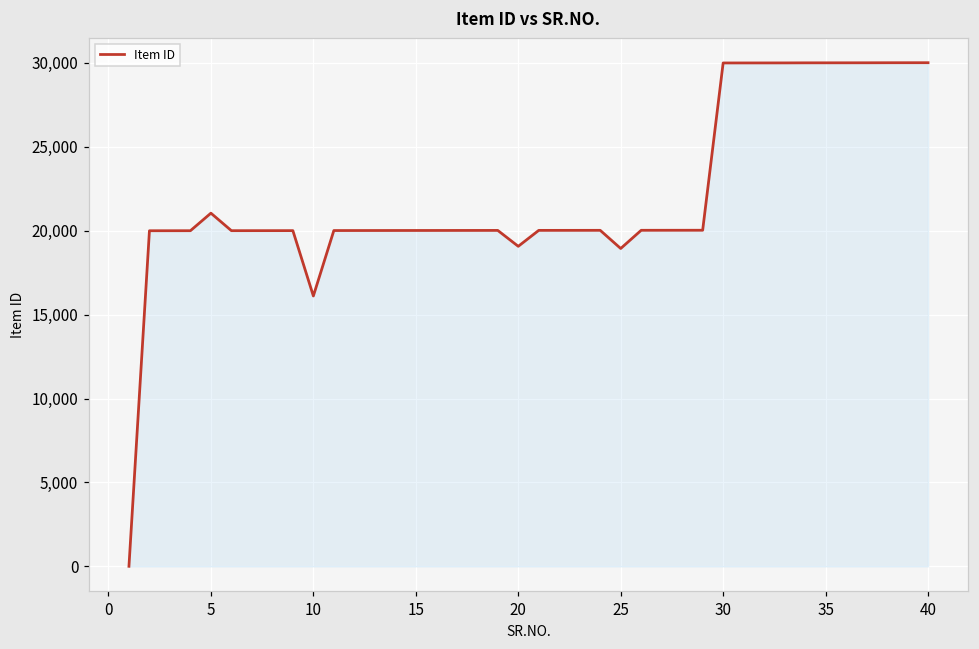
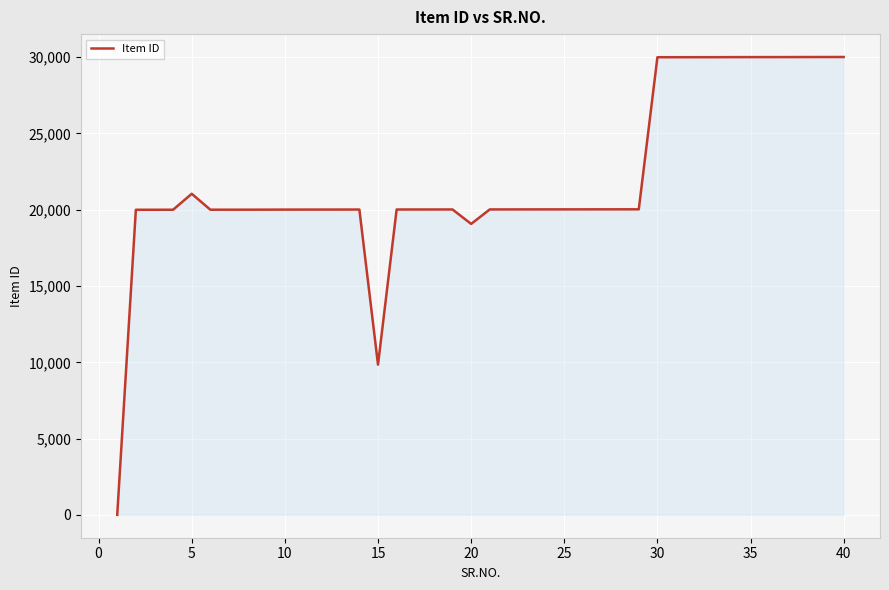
10: 16,100 -> 20,000
15: 20,000 -> 9,800
25: 18,900 -> 20,000
